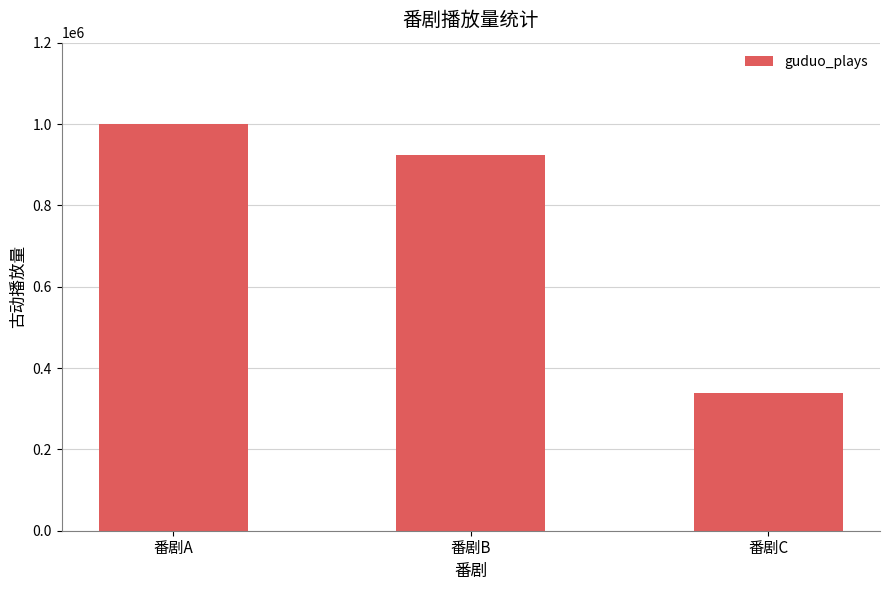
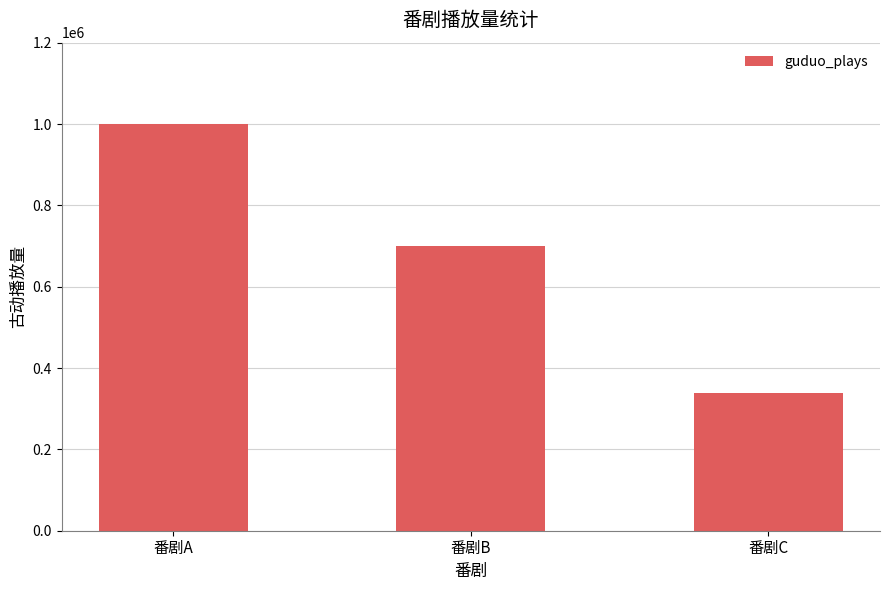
番剧B: 920000 -> 700000
